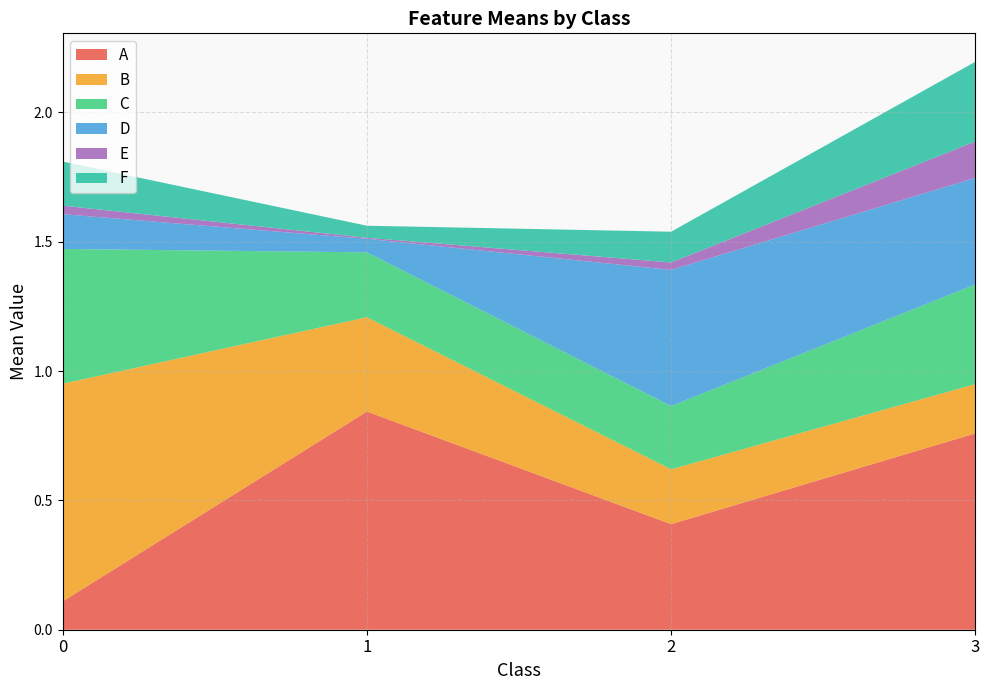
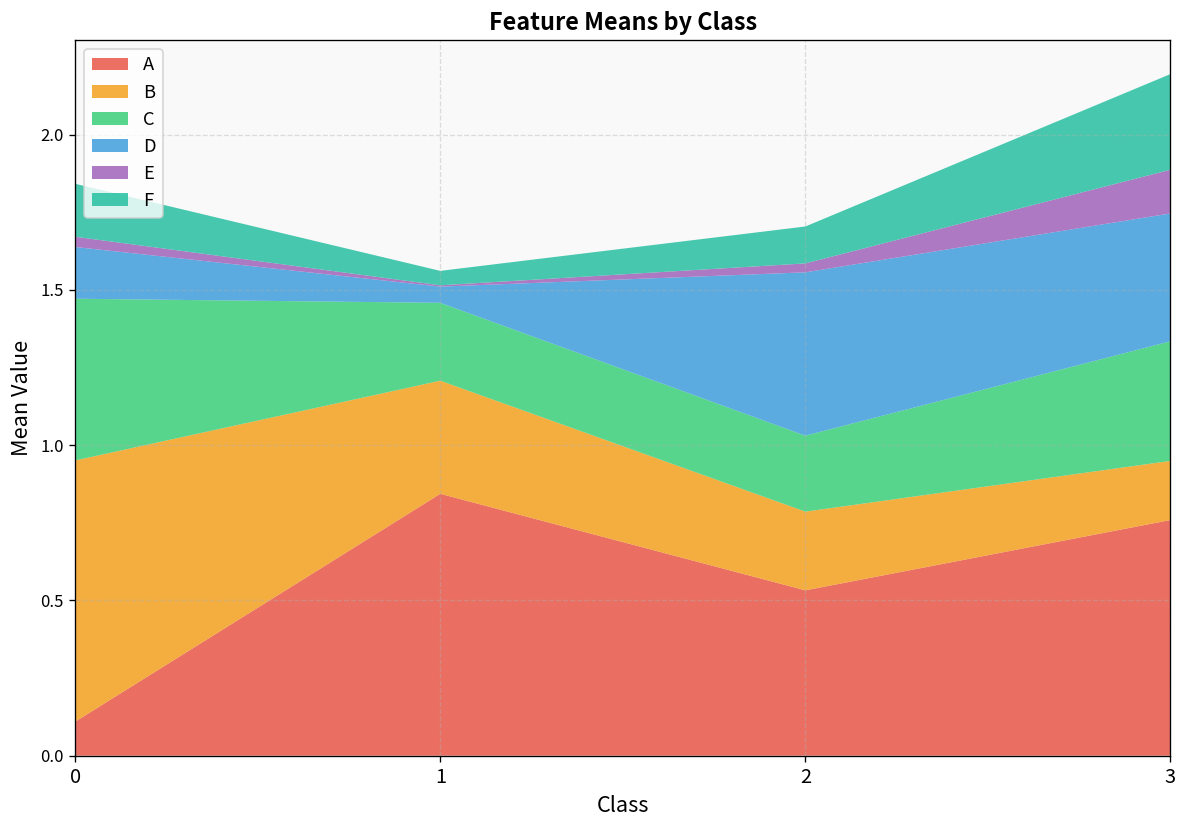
D, 0: 0.13 -> 0.17
A, 2: 0.41 -> 0.53
B, 2: 0.21 -> 0.25
